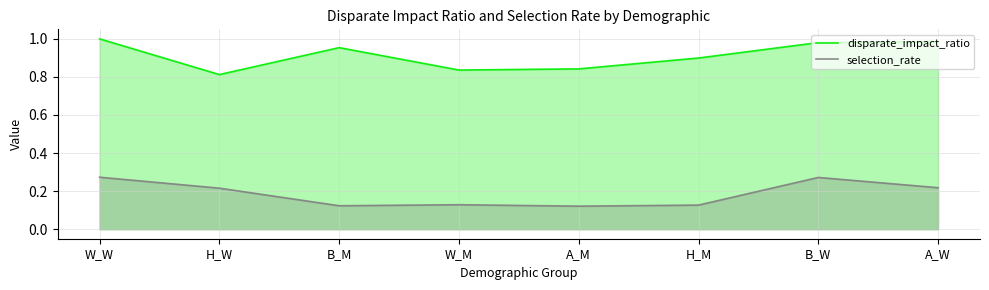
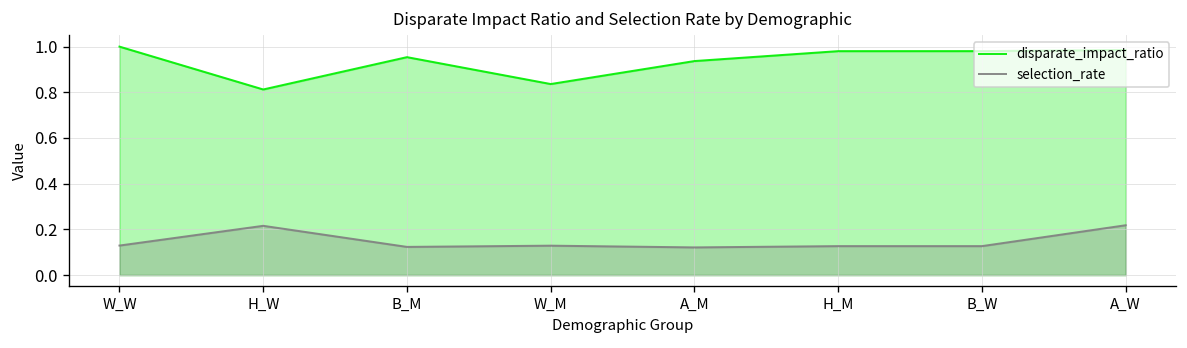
selection_rate, W_W: 0.27 -> 0.13
disparate_impact_ratio, A_M: 0.84 -> 0.94
disparate_impact_ratio, H_M: 0.90 -> 0.98
selection_rate, B_W: 0.27 -> 0.13
